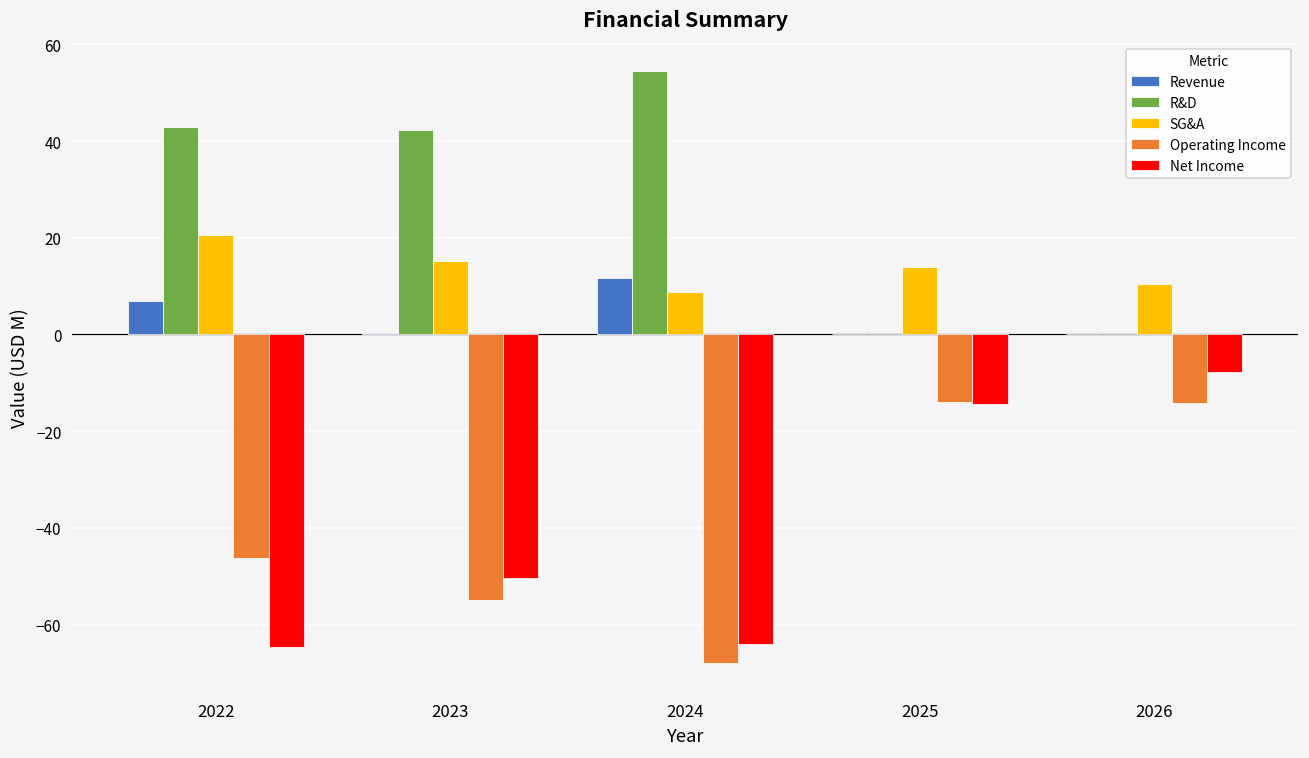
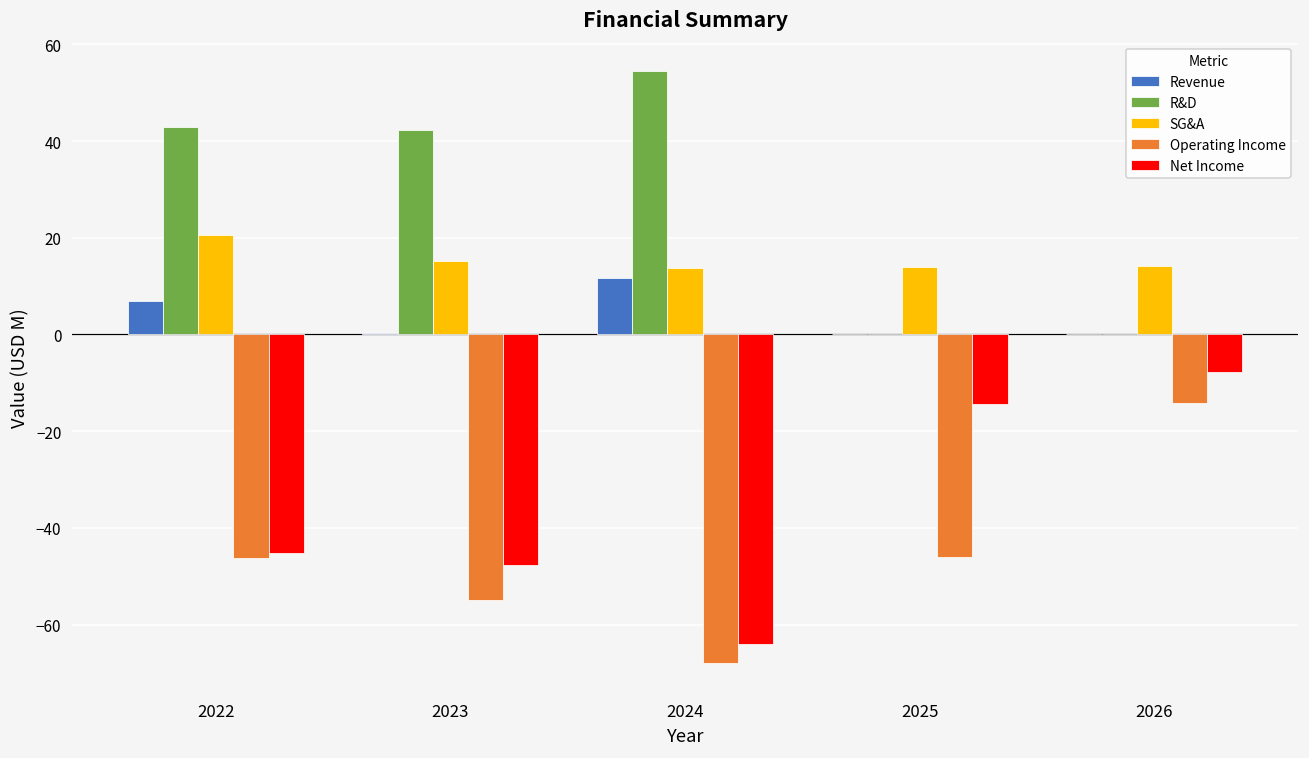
Net Income, 2022: -65 -> -45
Net Income, 2023: -50 -> -48
SG&A, 2024: 9 -> 14
Operating Income, 2025: -14 -> -46
SG&A, 2026: 10 -> 14
